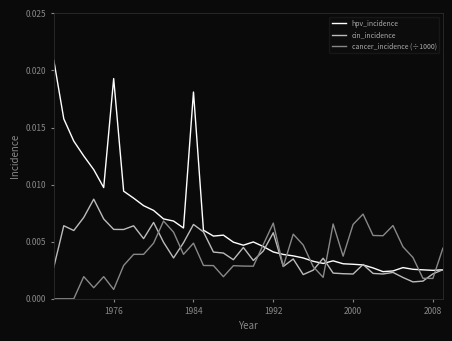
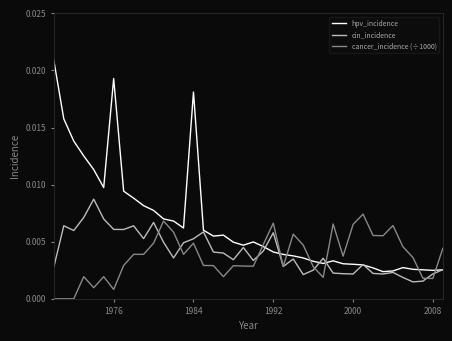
cin_incidence, 1984: 0.0065 -> 0.0053
